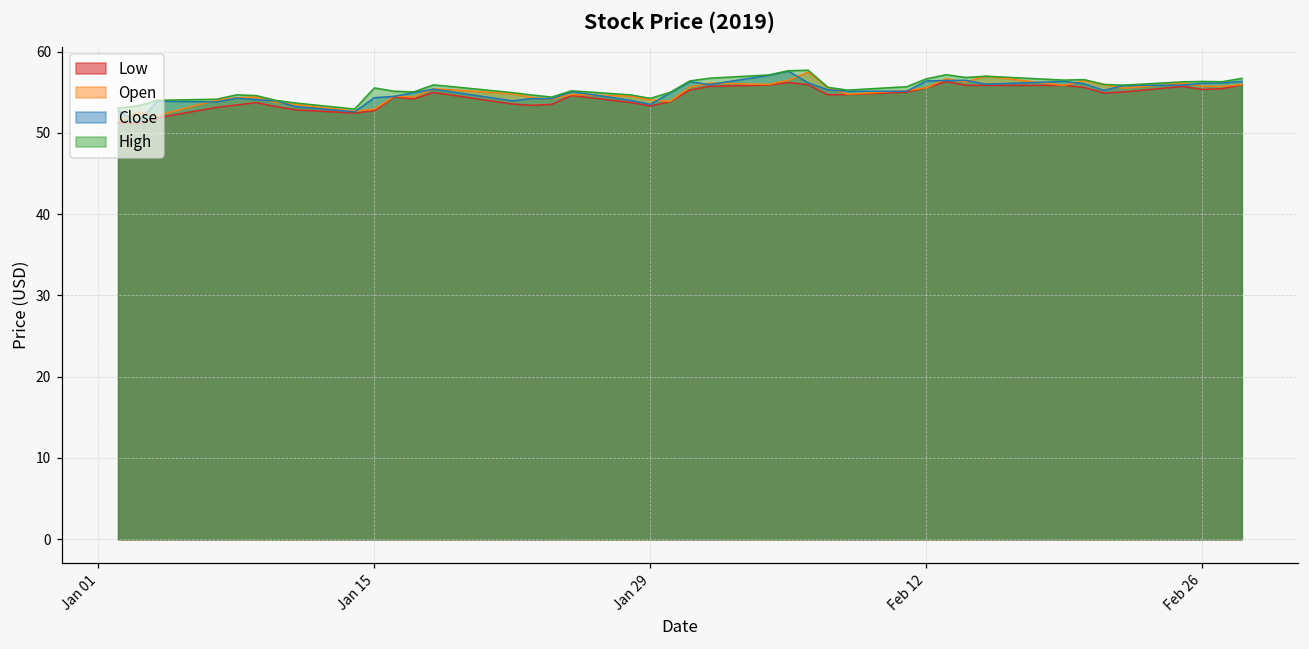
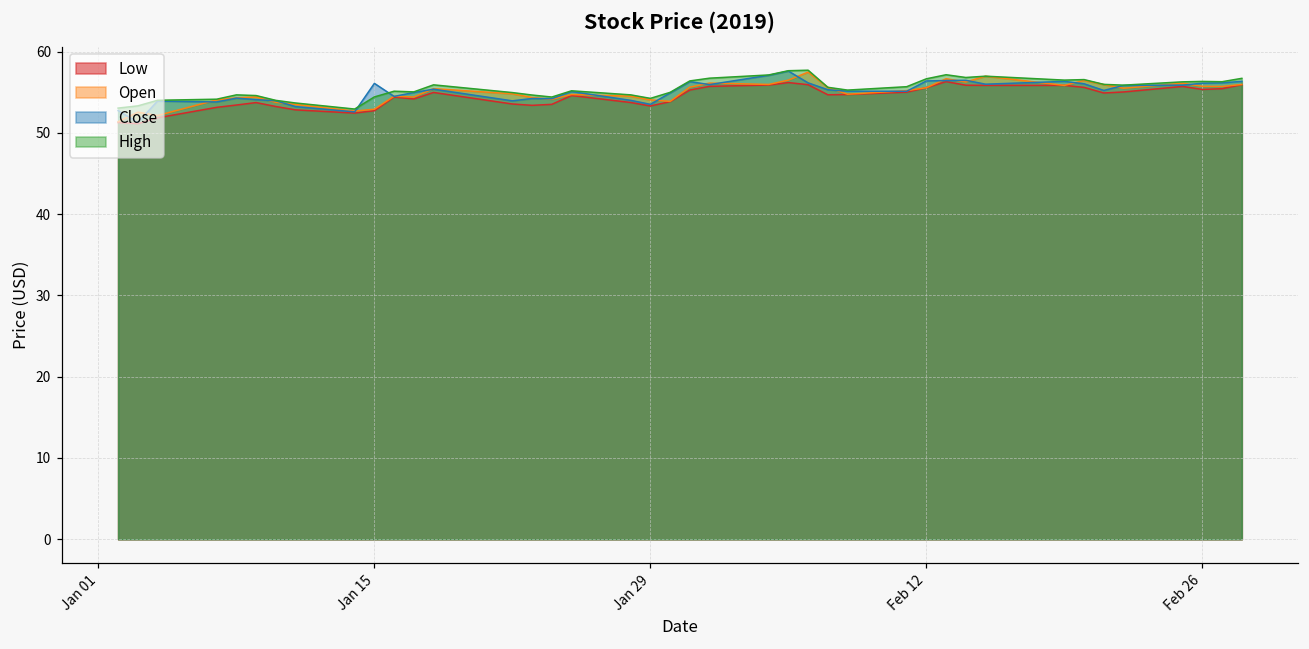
Close, Jan 15: 54 -> 56
High, Jan 15: 56 -> 54
